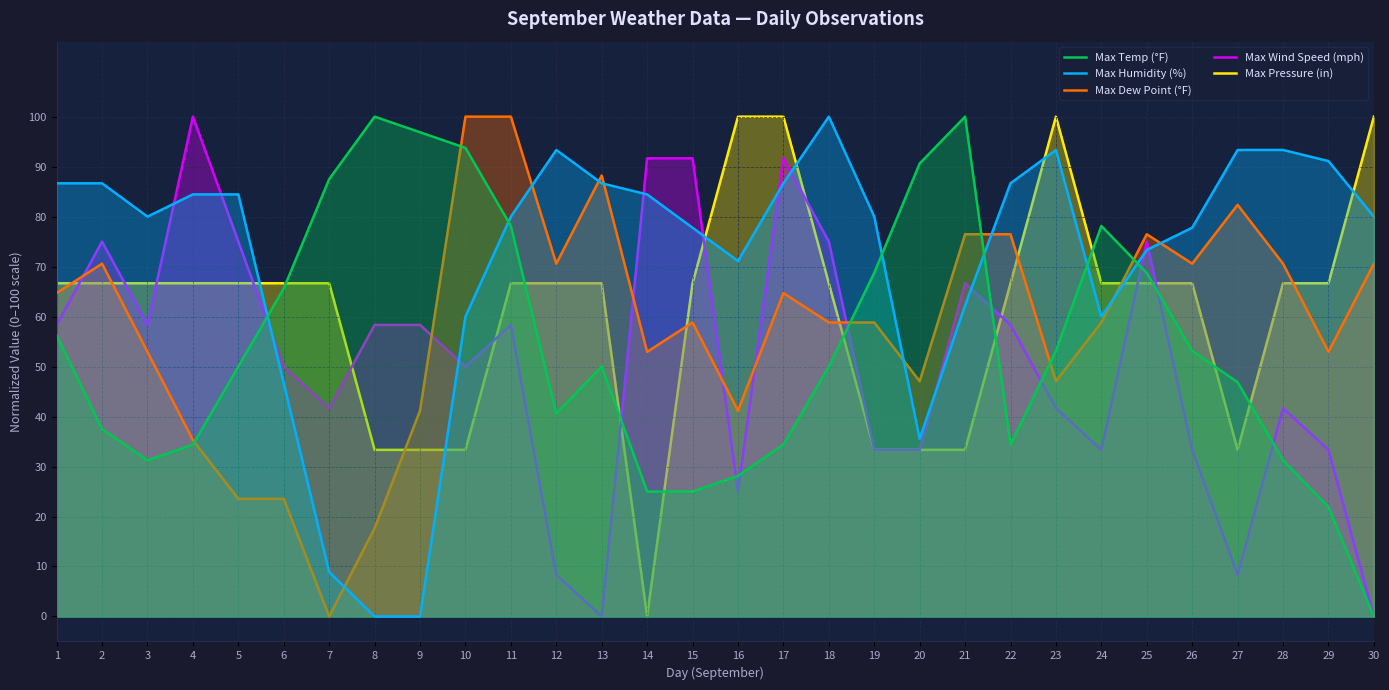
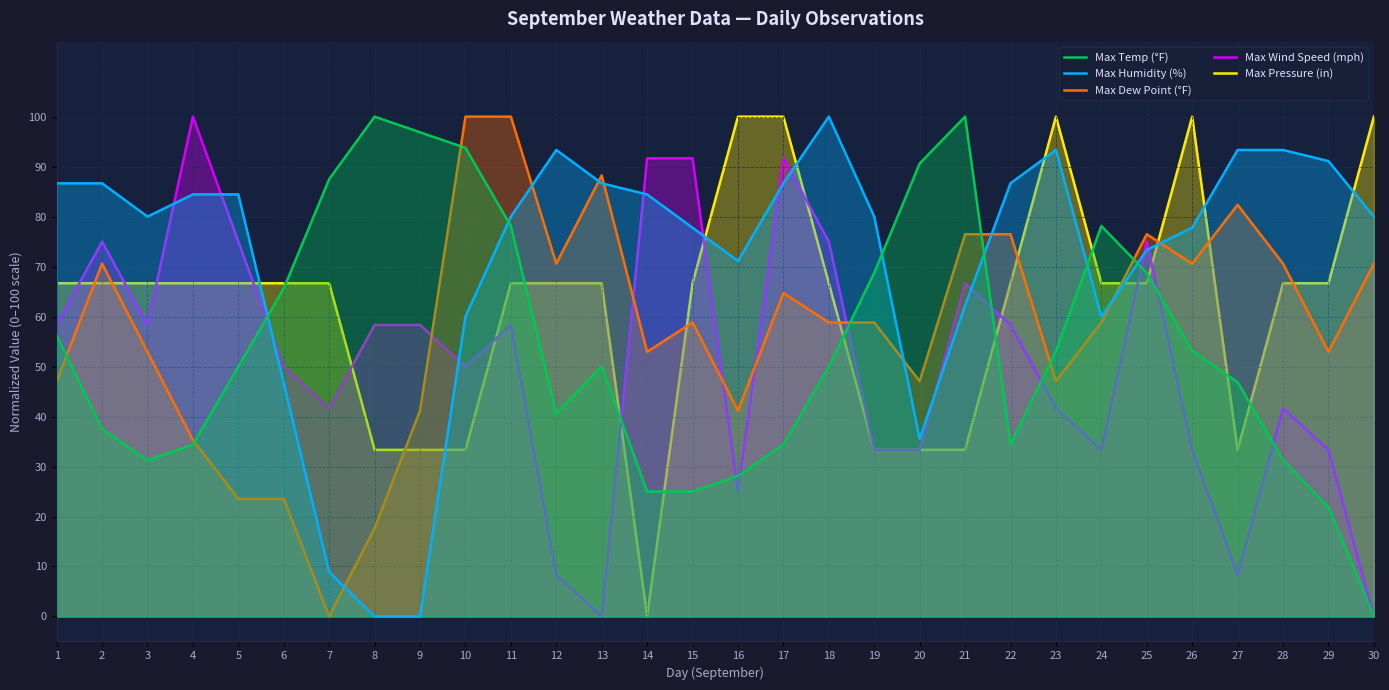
Max Dew Point (°F), 1: 65 -> 47
Max Pressure (in), 26: 67 -> 100
